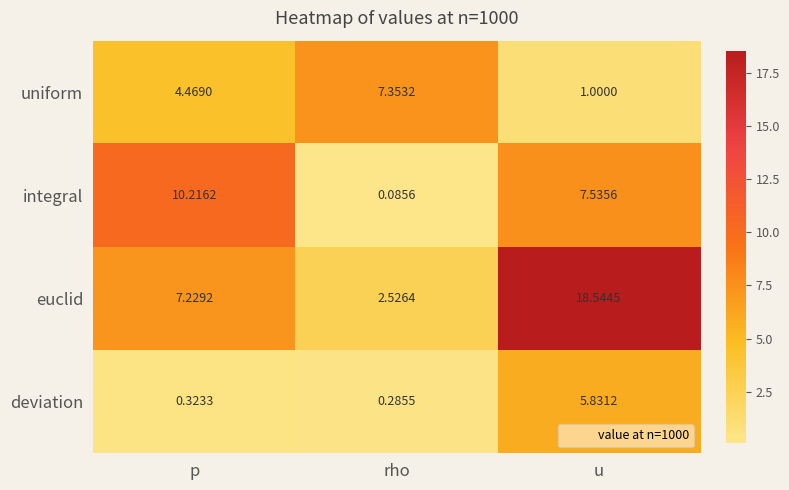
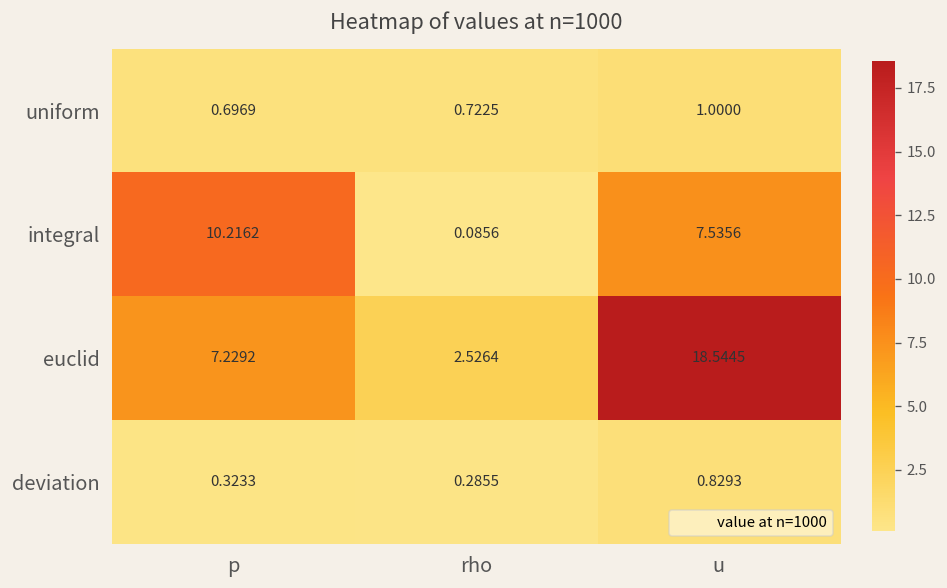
uniform, p: 4.4690 -> 0.6969
uniform, rho: 7.3532 -> 0.7225
deviation, u: 5.8312 -> 0.8293
